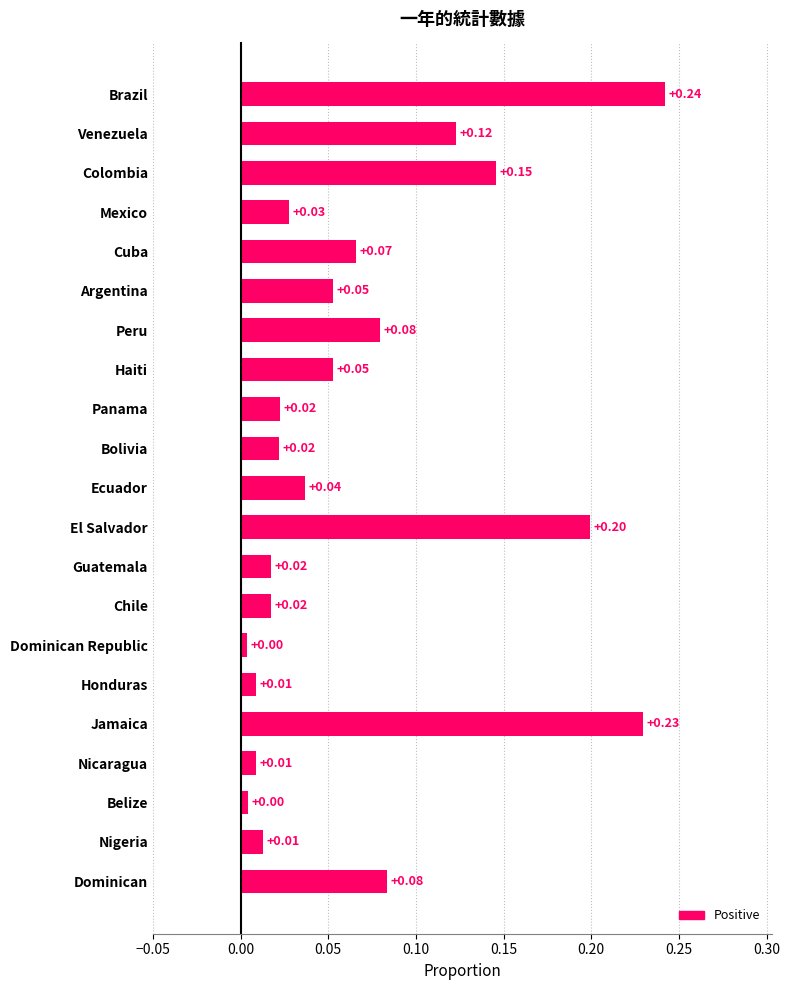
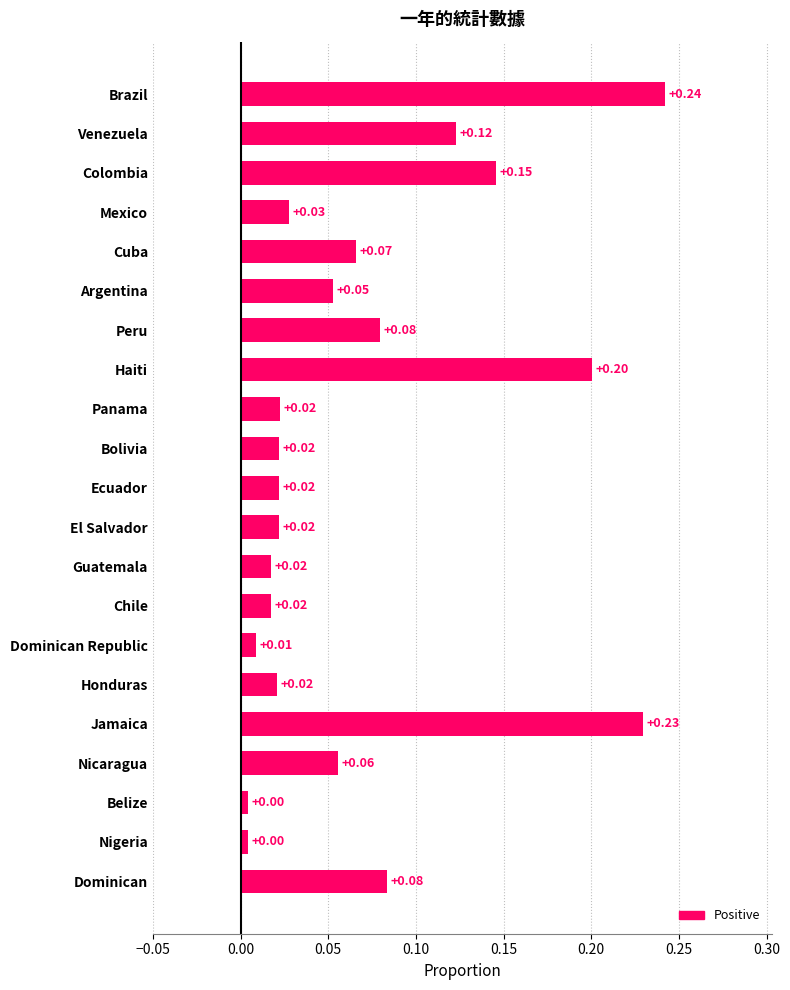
Haiti: +0.05 -> +0.20
Ecuador: +0.04 -> +0.02
El Salvador: +0.20 -> +0.02
Dominican Republic: +0.00 -> +0.01
Honduras: +0.01 -> +0.02
Nicaragua: +0.01 -> +0.06
Nigeria: +0.01 -> +0.00
